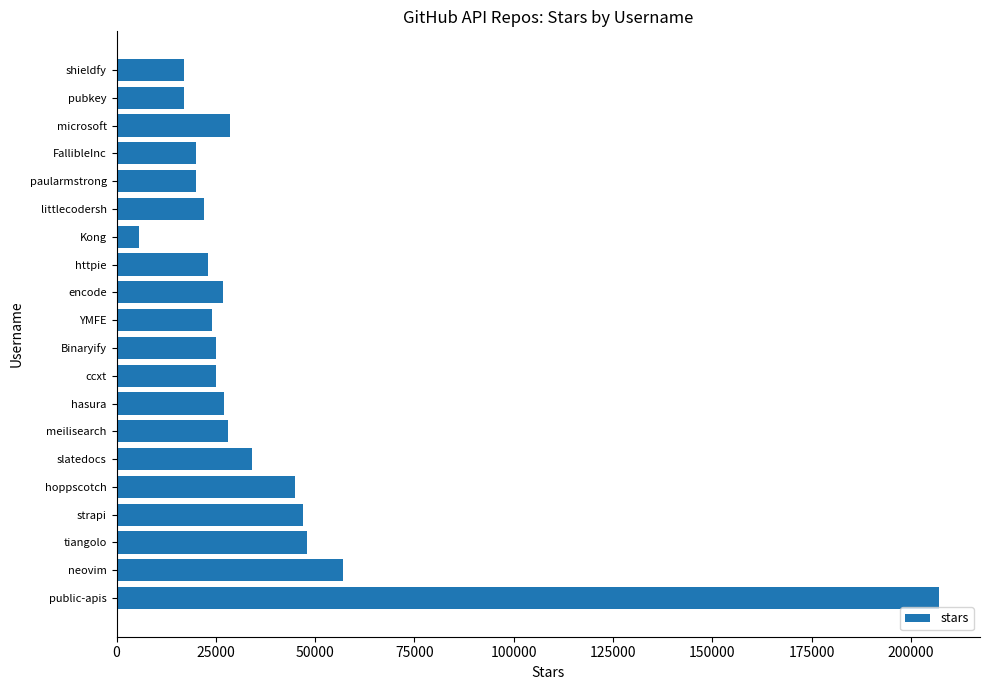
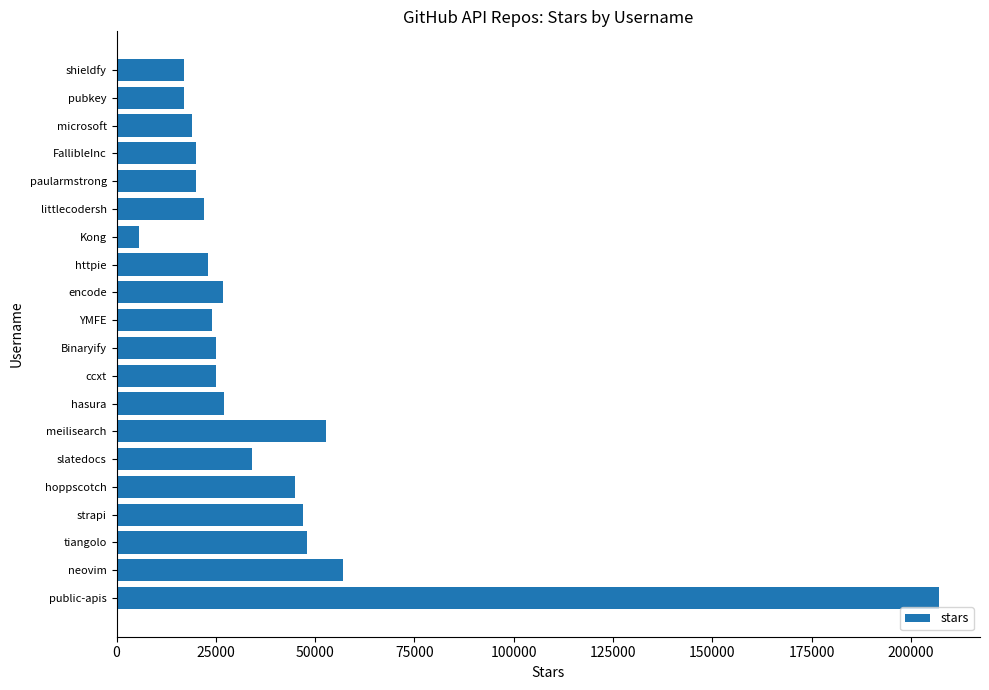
microsoft: 29000 -> 19000
meilisearch: 28000 -> 53000
